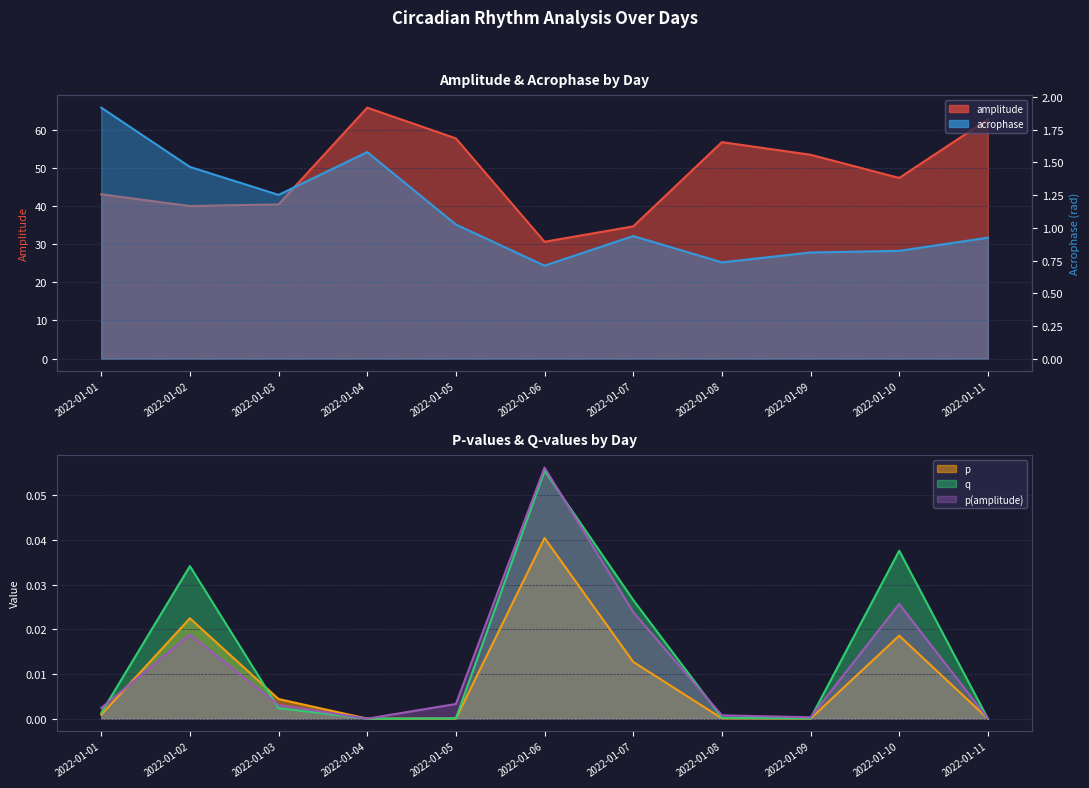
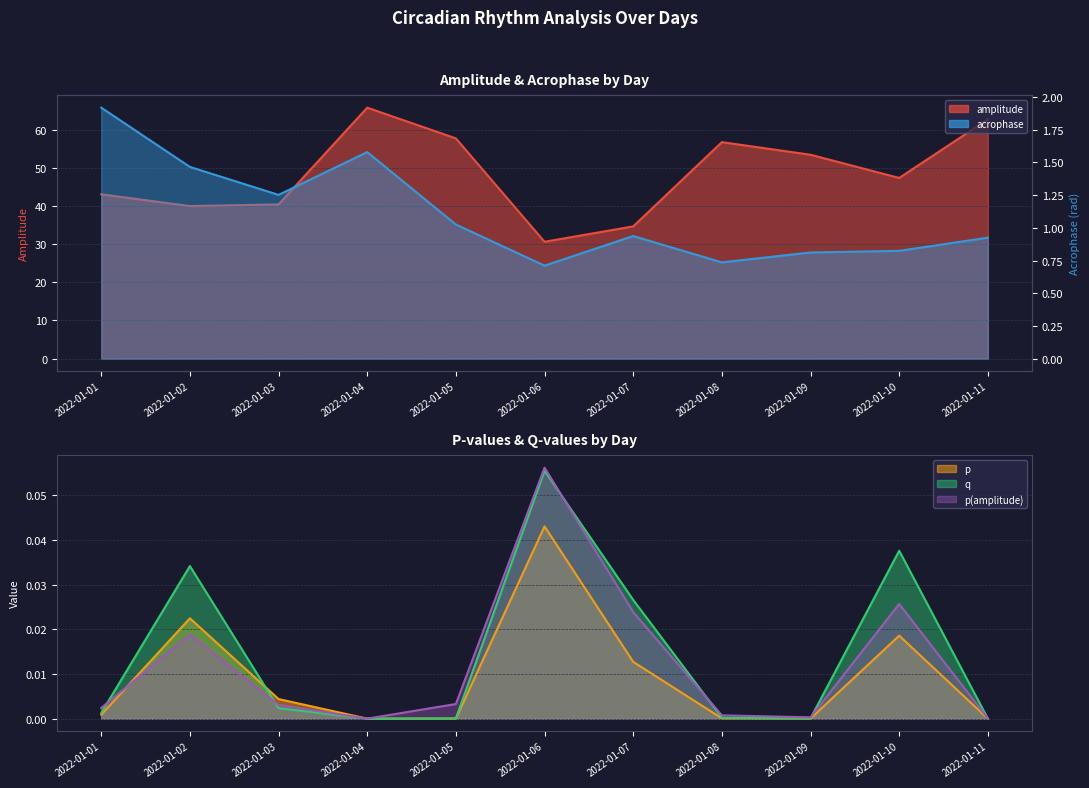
P-values & Q-values by Day, p, 2022-01-06: 0.040 -> 0.043
